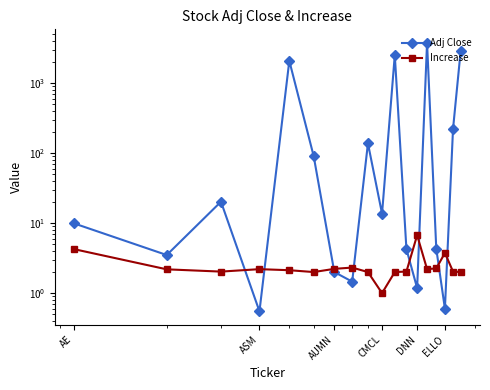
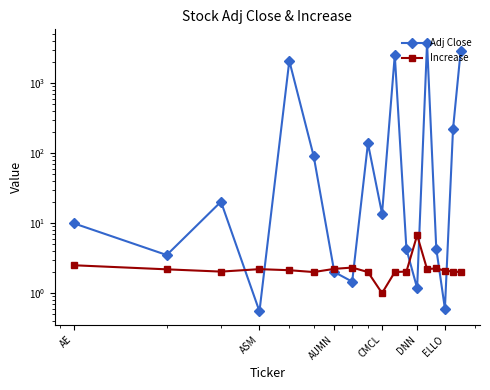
Increase, AE: 4 -> 2.5
Increase, ELLO: 4 -> 2.1
